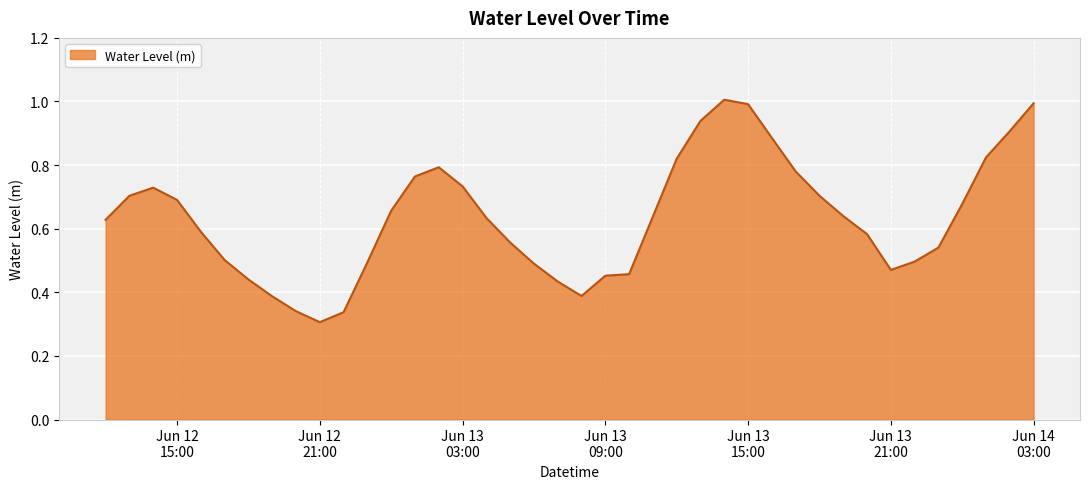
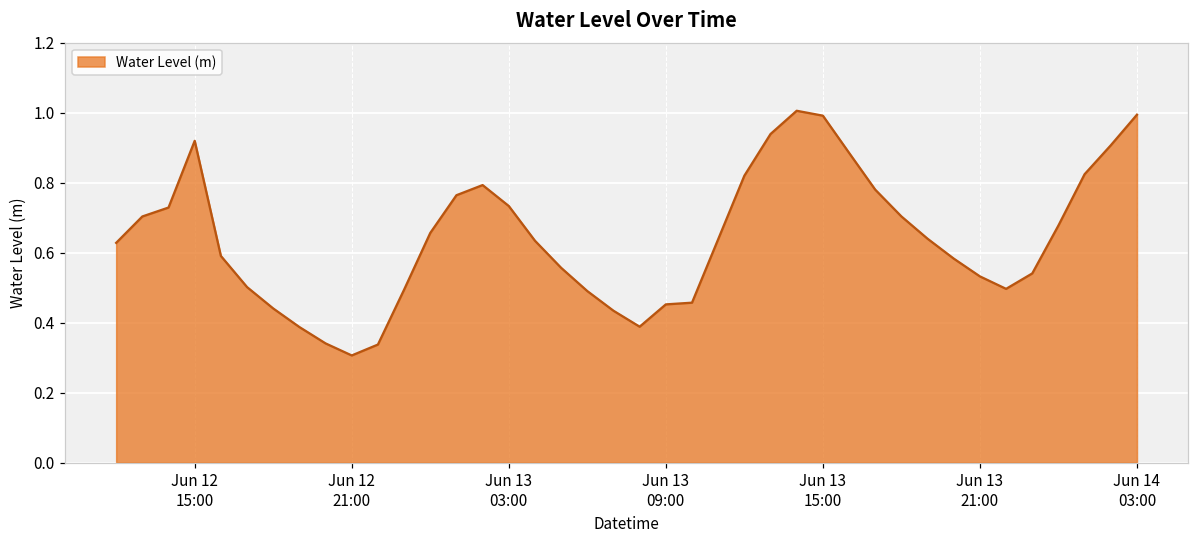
Jun 12 15:00: 0.69 -> 0.92
Jun 13 21:00: 0.47 -> 0.53
